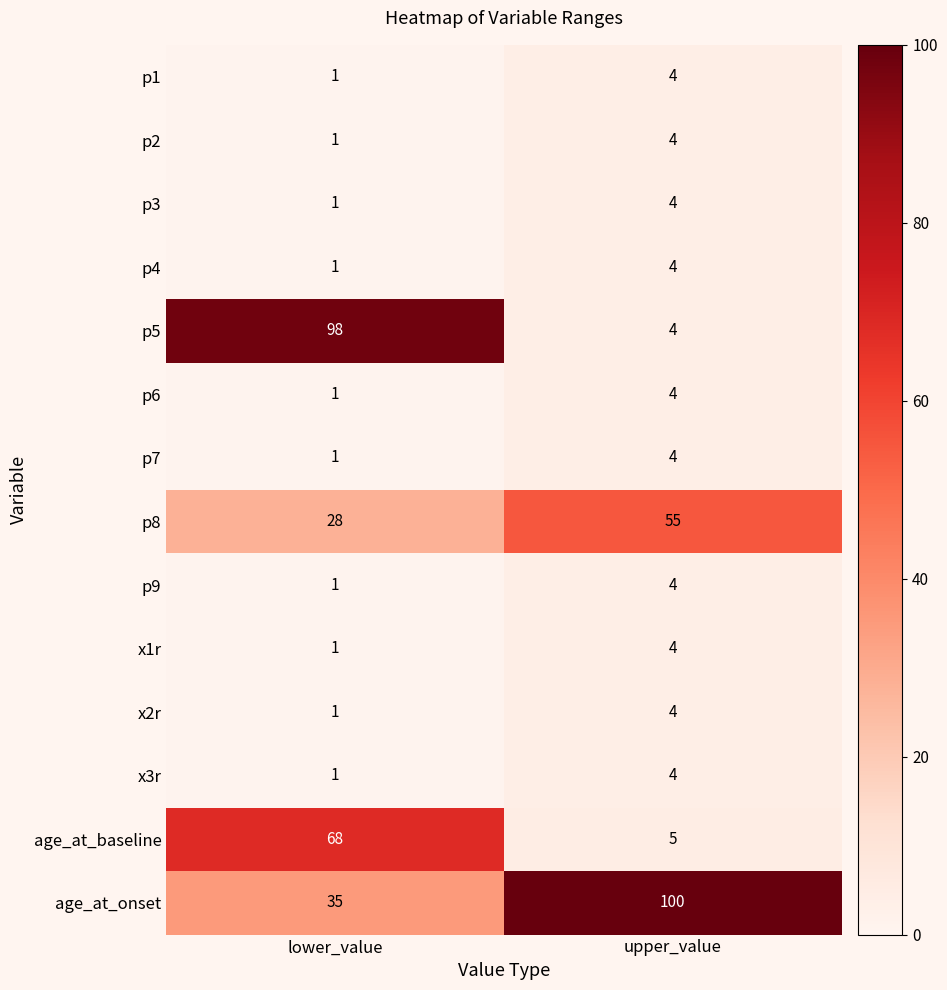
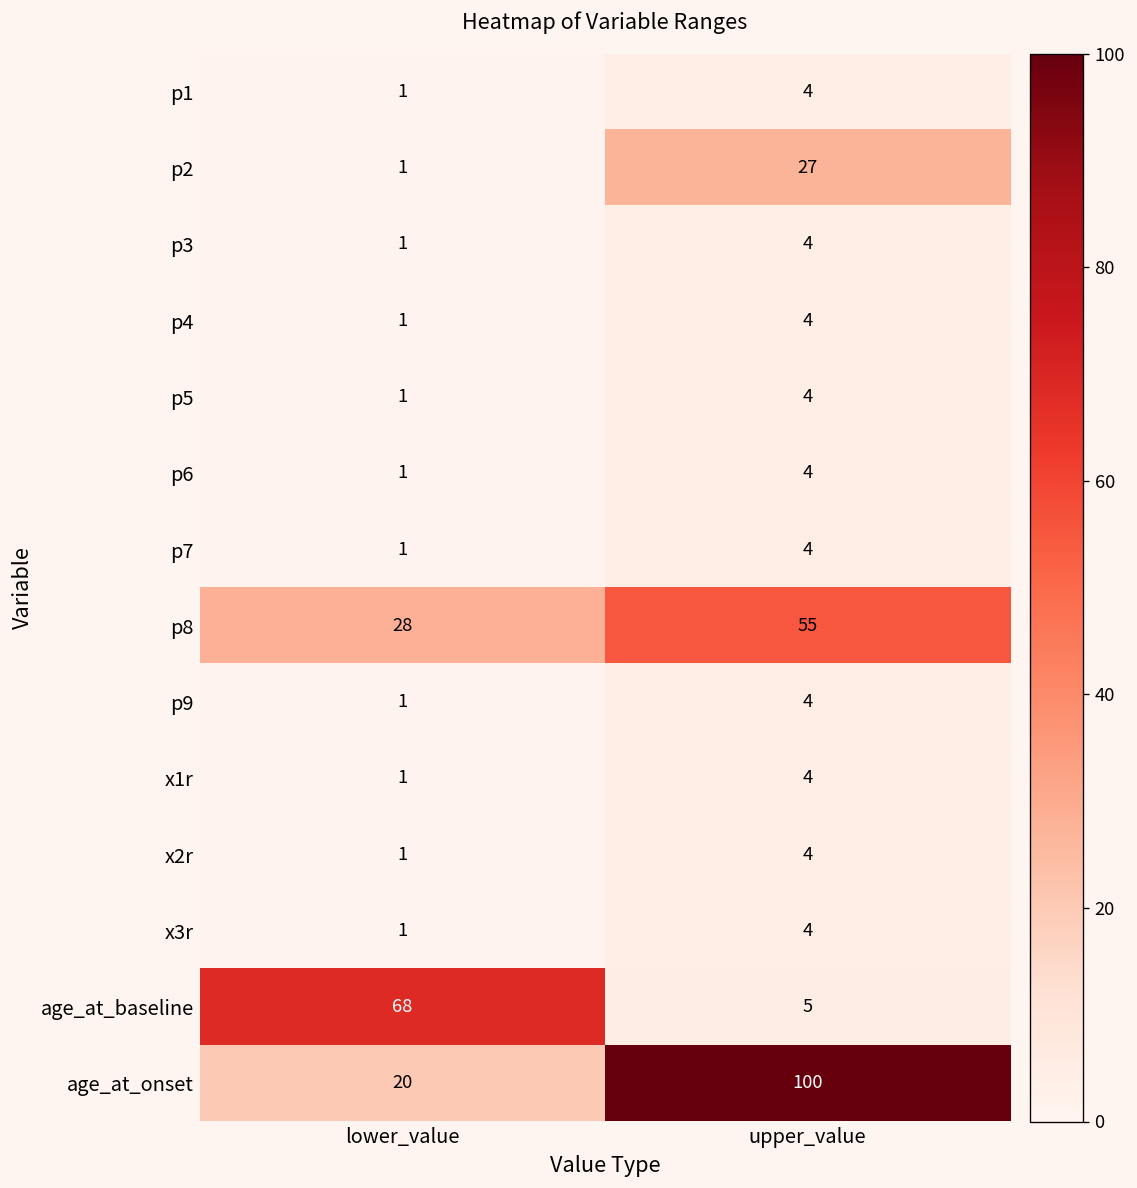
p2, upper_value: 4 -> 27
p5, lower_value: 98 -> 1
age_at_onset, lower_value: 35 -> 20
